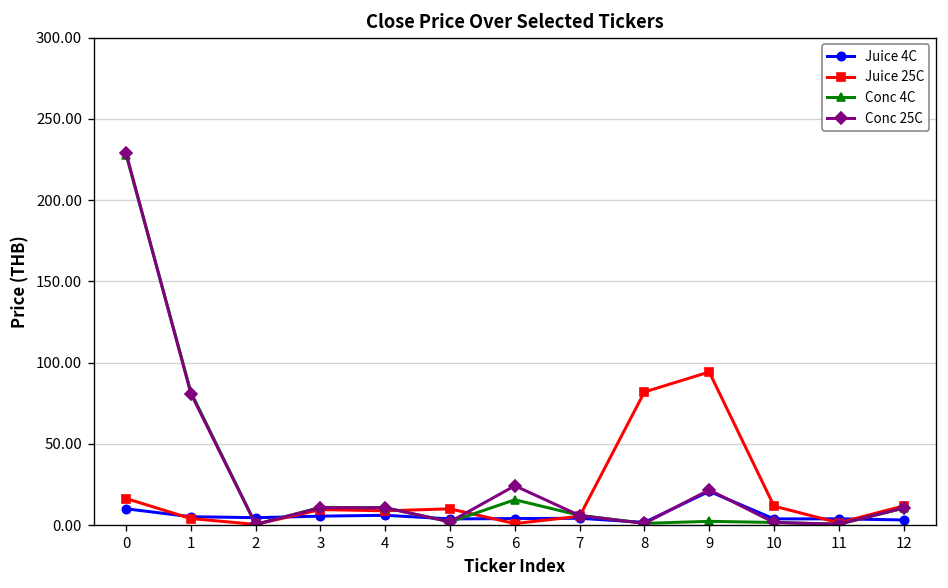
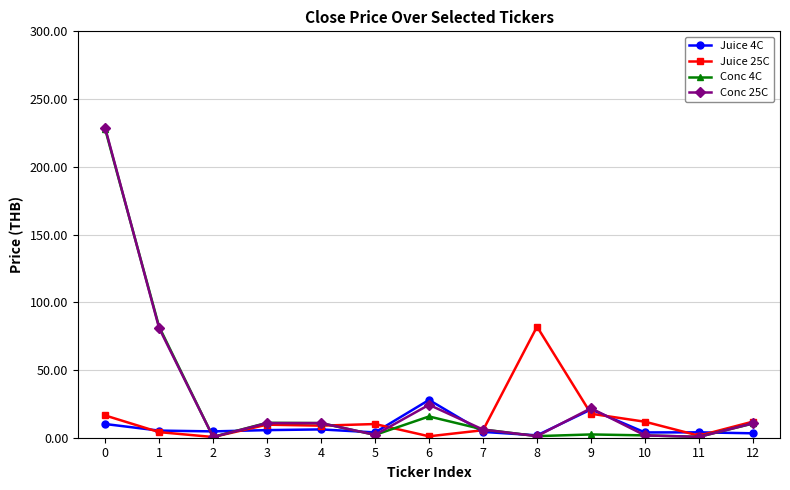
Juice 4C, 6: 4 -> 28
Juice 25C, 9: 94 -> 18
